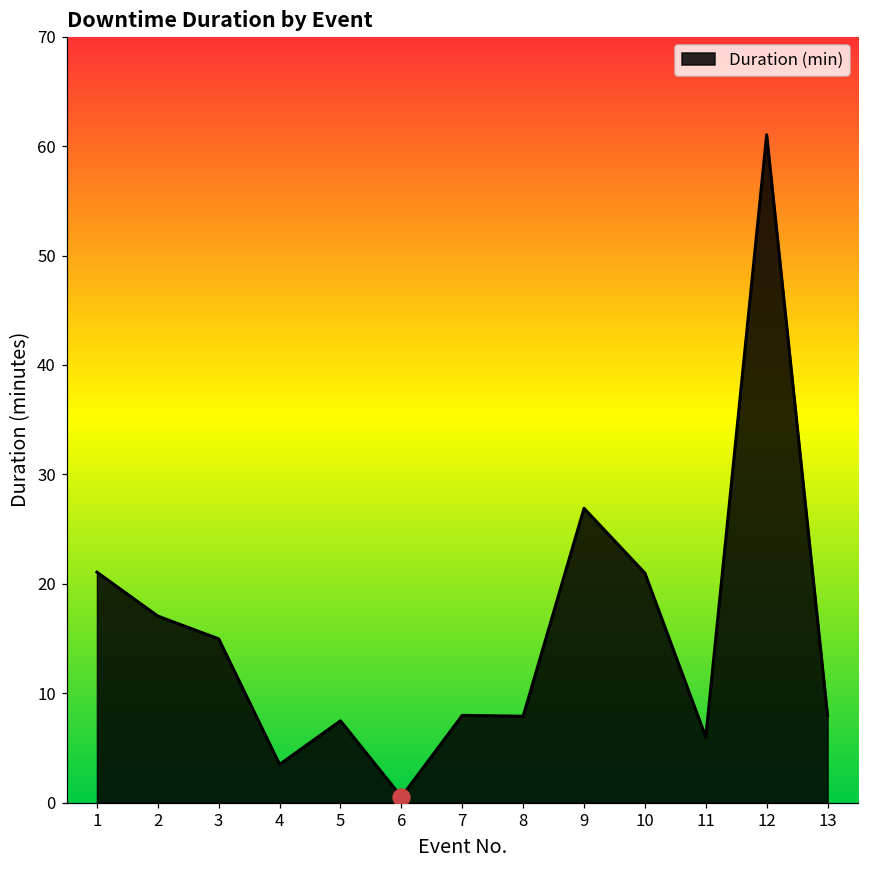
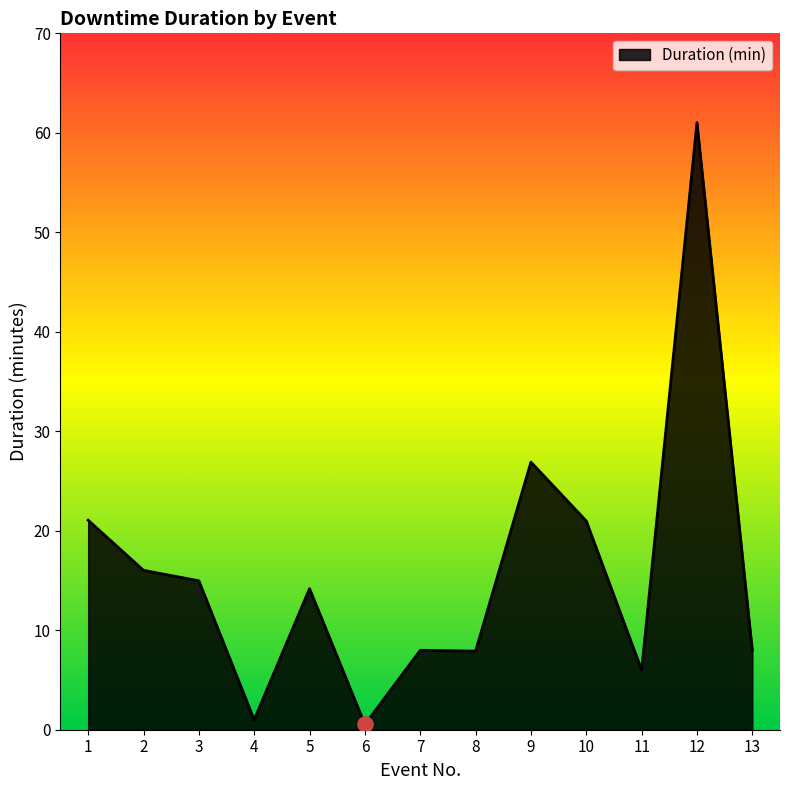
Duration (min), 2: 17 -> 16
Duration (min), 4: 4 -> 1
Duration (min), 5: 7 -> 14
